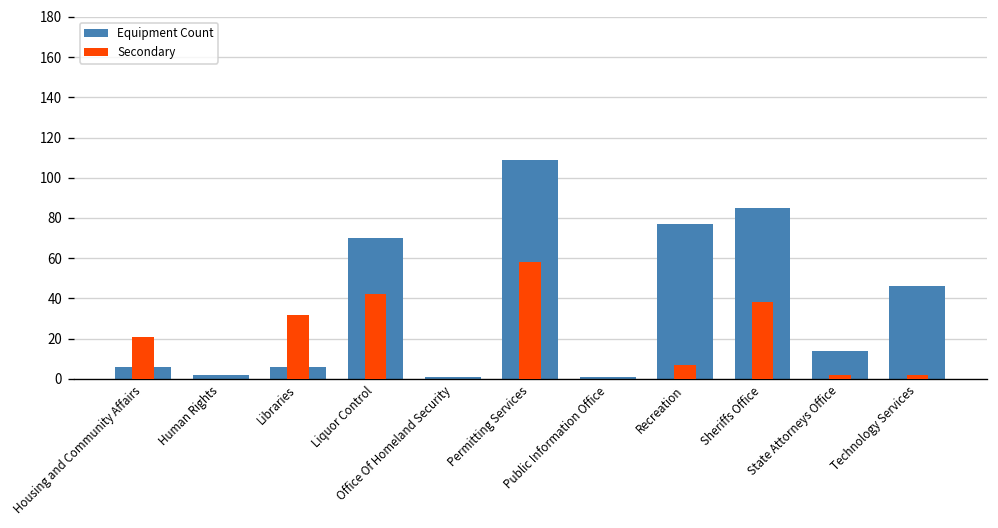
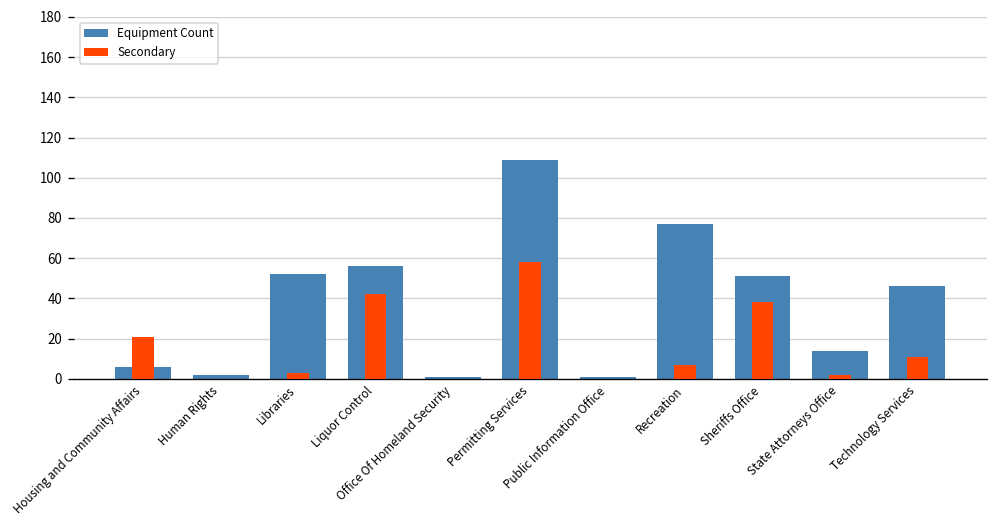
Secondary, Libraries: 32 -> 3
Equipment Count, Libraries: 6 -> 52
Equipment Count, Liquor Control: 70 -> 56
Equipment Count, Sheriffs Office: 85 -> 51
Secondary, Technology Services: 2 -> 11
